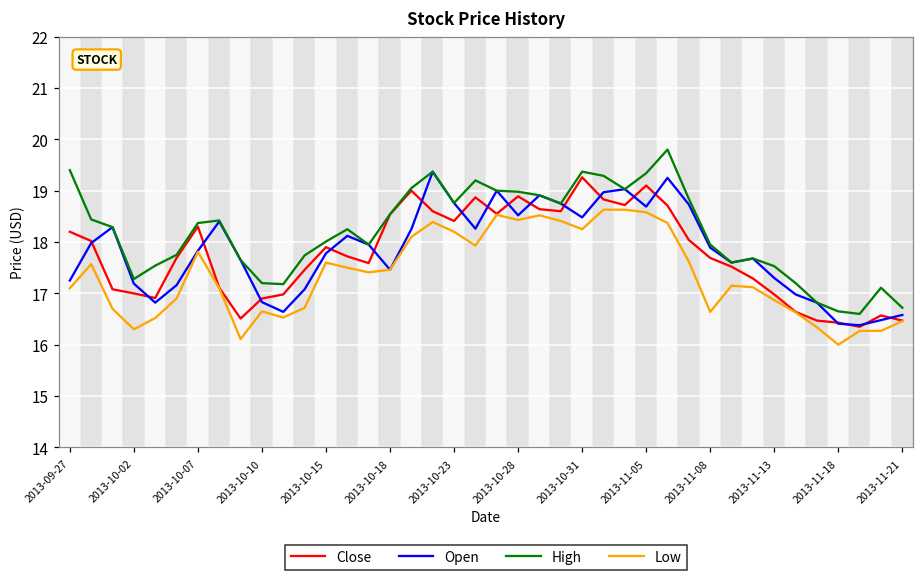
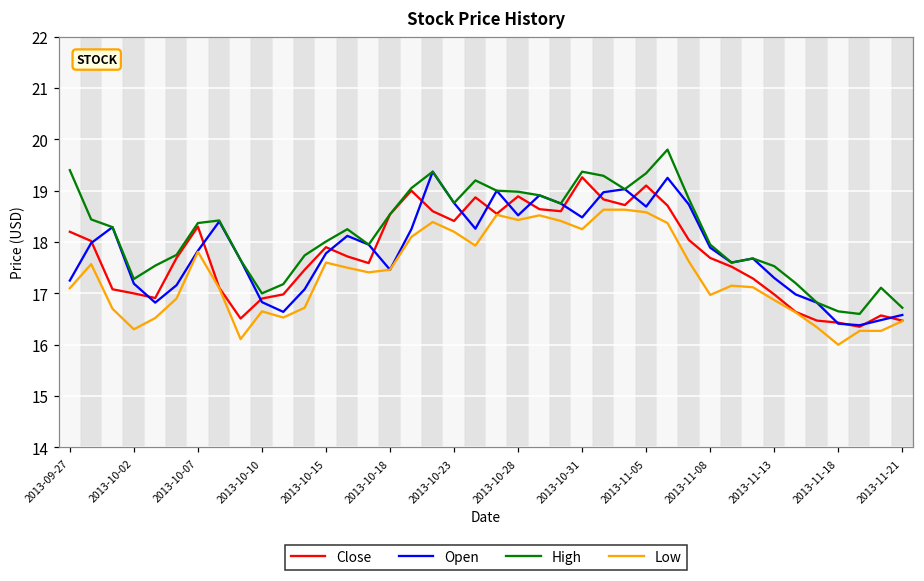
High, 2013-10-10: 17.2 -> 17.0
Low, 2013-11-08: 16.6 -> 17.0
